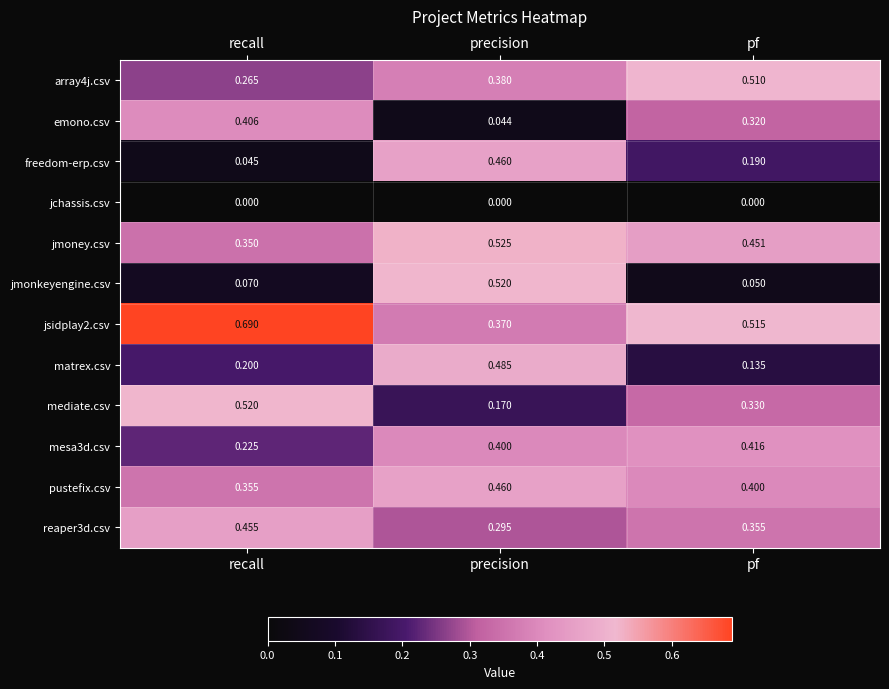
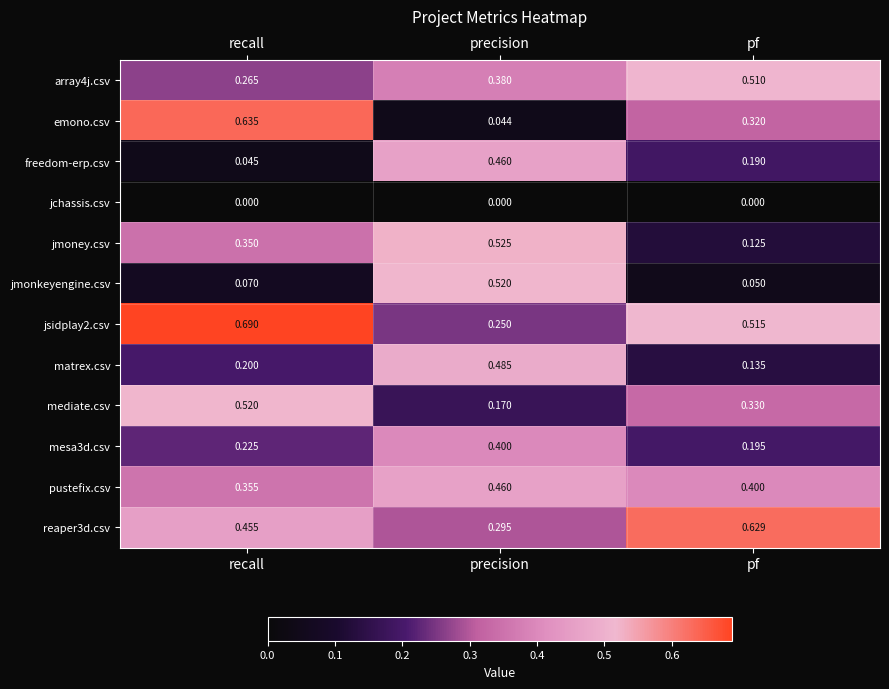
emono.csv, recall: 0.406 -> 0.635
jmoney.csv, pf: 0.451 -> 0.125
jsidplay2.csv, precision: 0.370 -> 0.250
mesa3d.csv, pf: 0.416 -> 0.195
reaper3d.csv, pf: 0.355 -> 0.629
